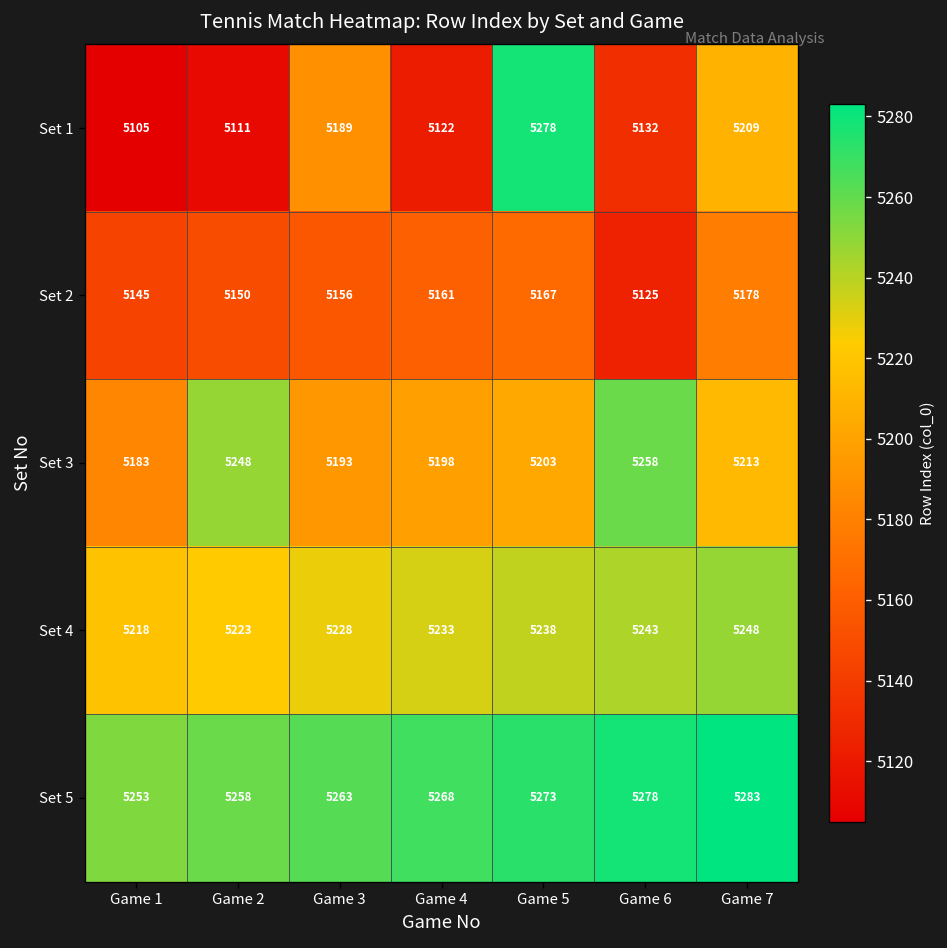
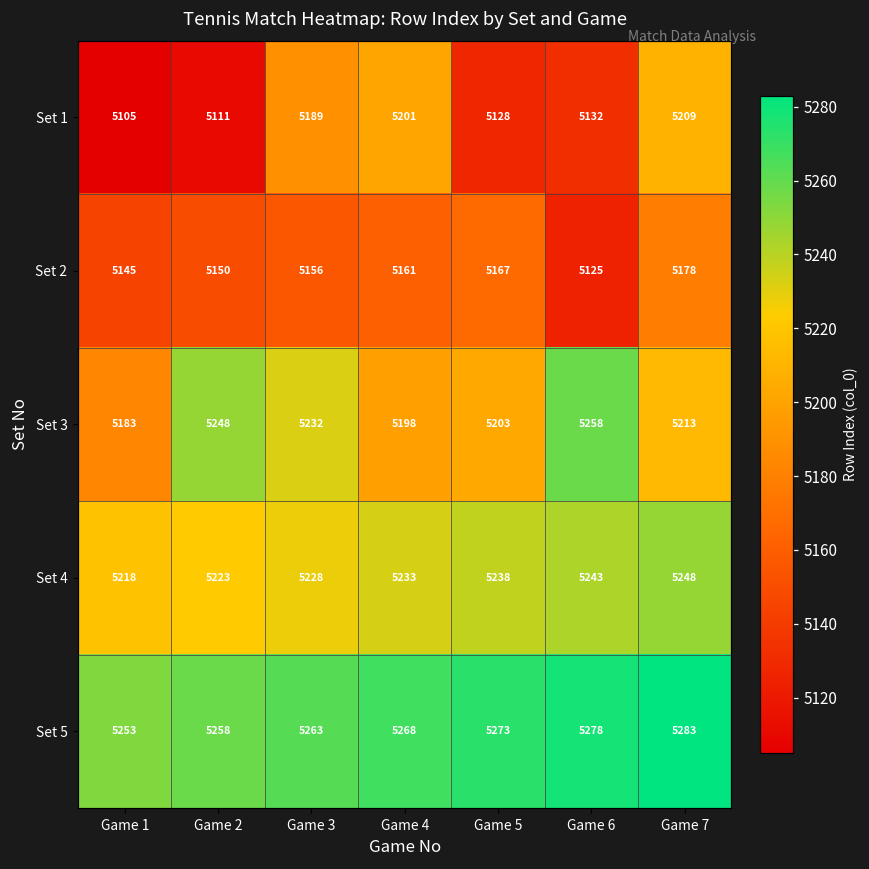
Set 1, Game 4: 5122 -> 5201
Set 1, Game 5: 5278 -> 5128
Set 3, Game 3: 5193 -> 5232
